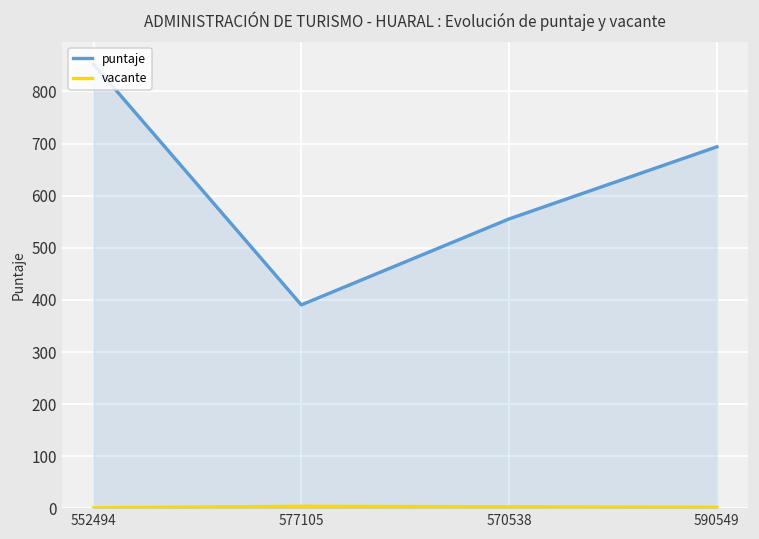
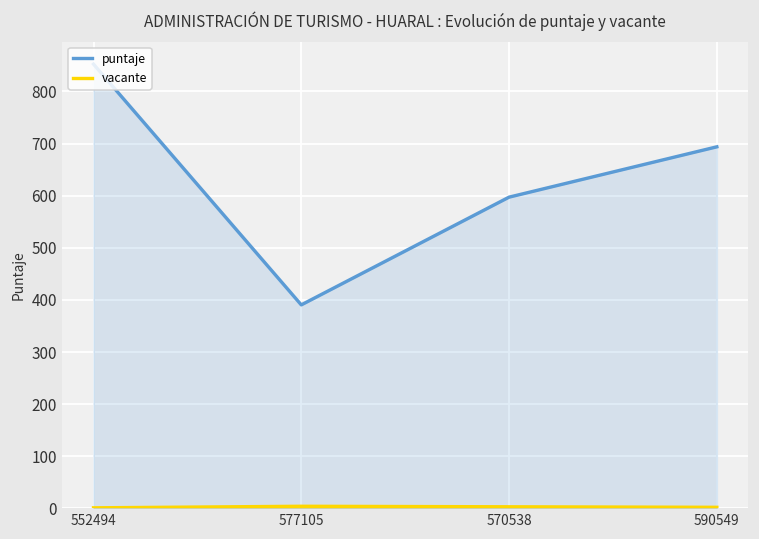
puntaje, 570538: 560 -> 600
